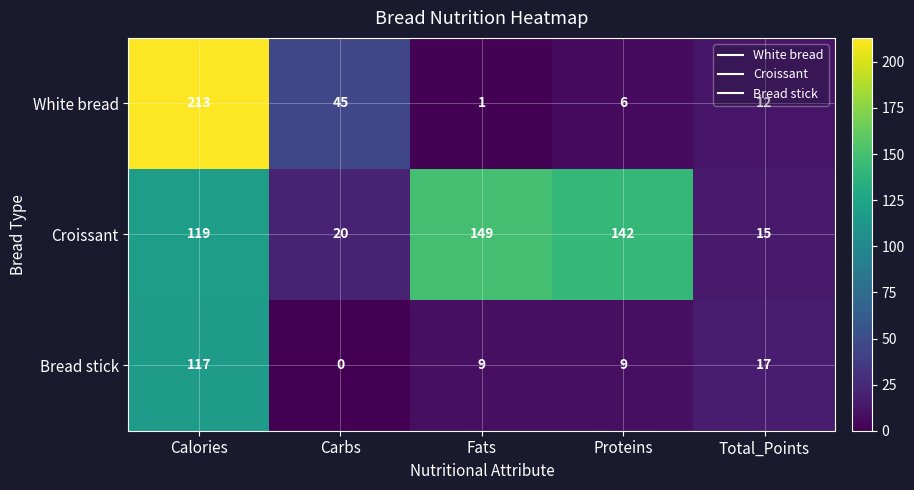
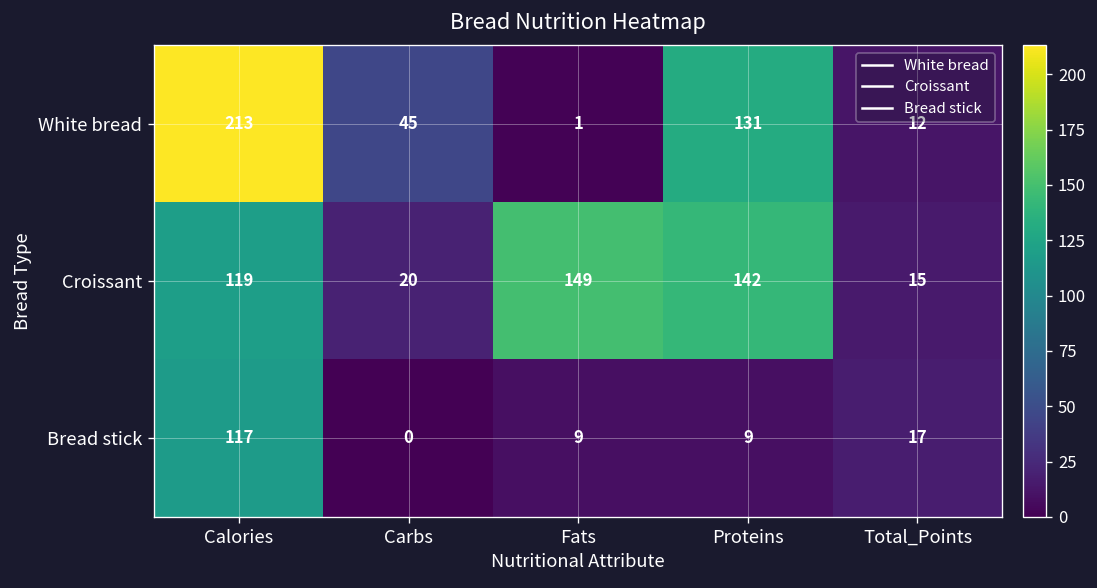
White bread, Proteins: 6 -> 131
